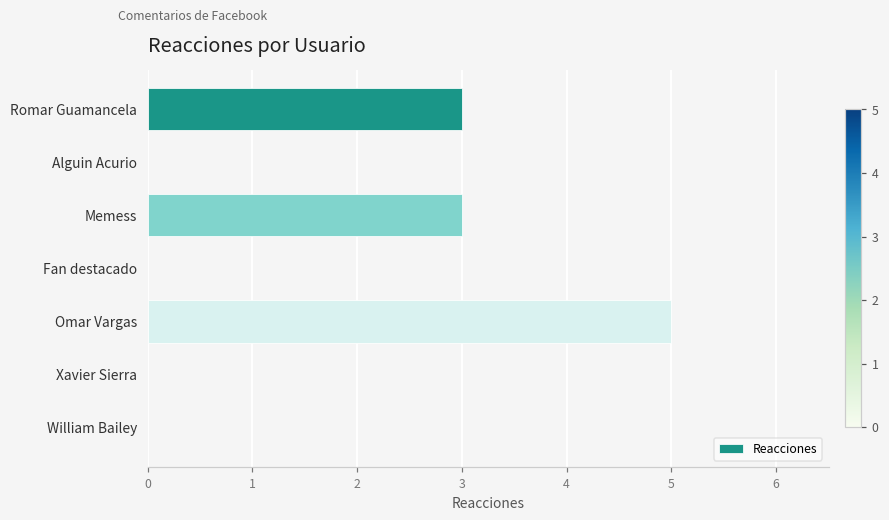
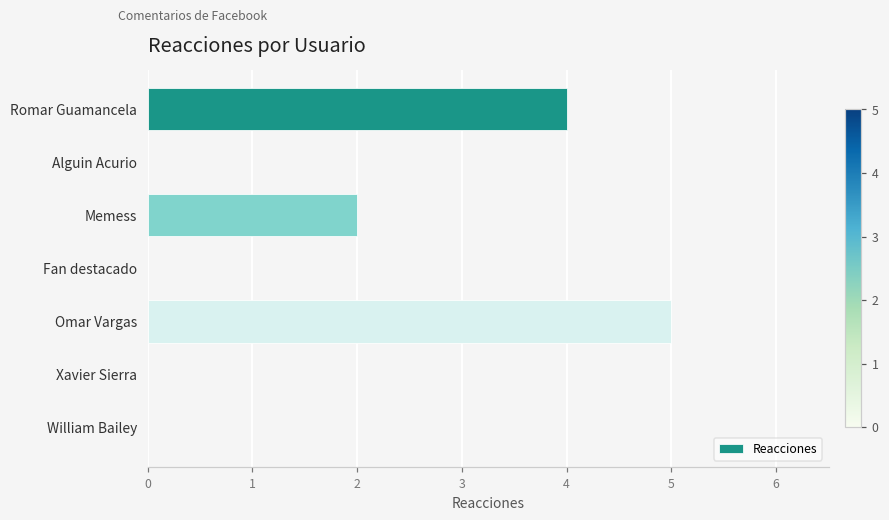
Romar Guamancela: 3 -> 4
Memess: 3 -> 2
